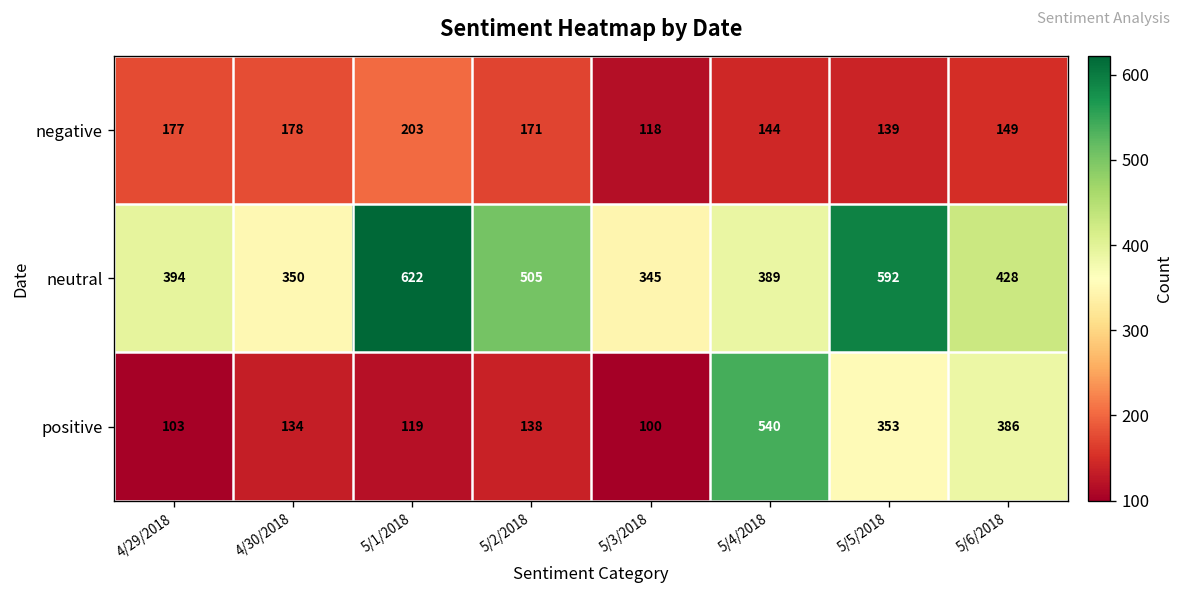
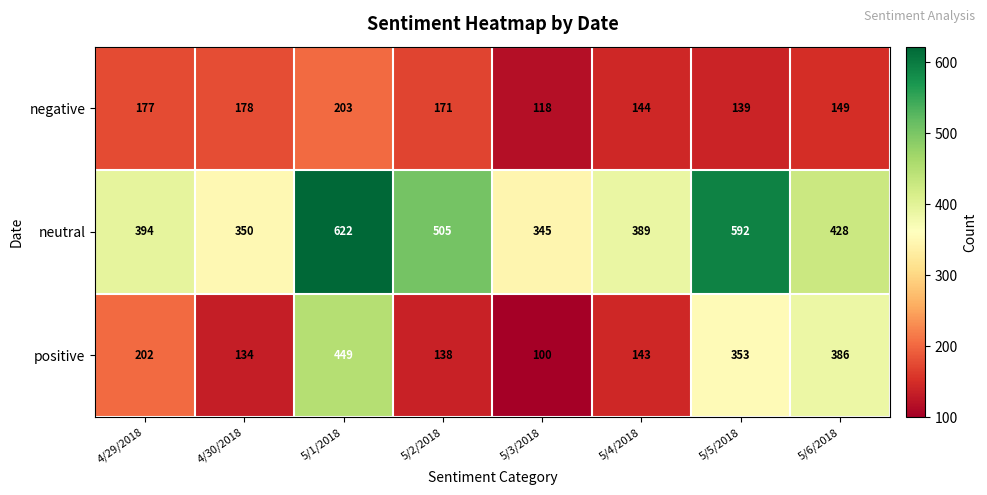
positive, 4/29/2018: 103 -> 202
positive, 5/1/2018: 119 -> 449
positive, 5/4/2018: 540 -> 143
